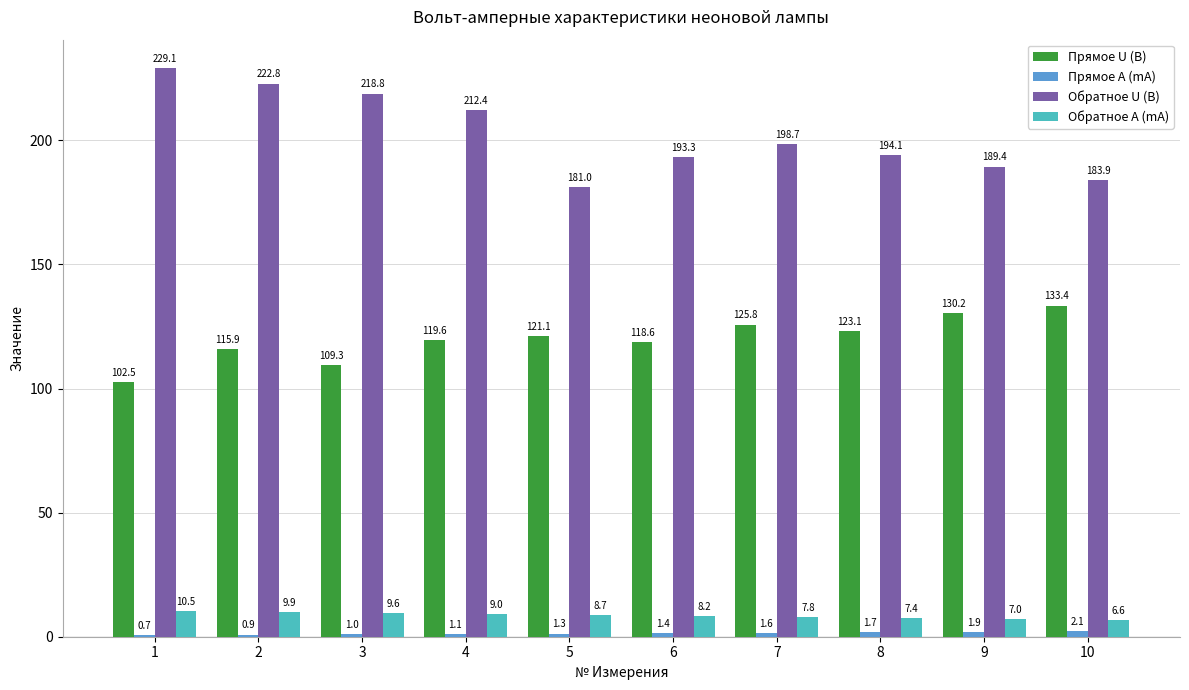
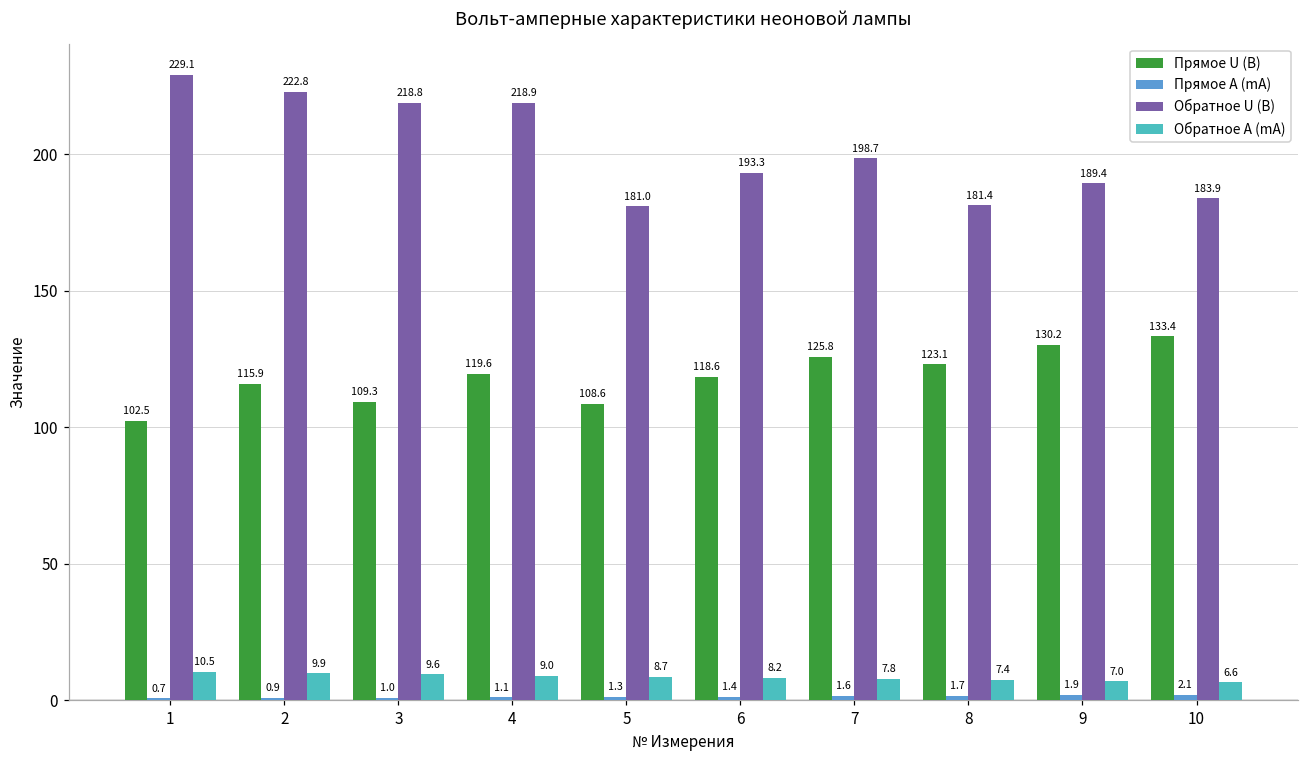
Обратное U (B), 4: 212.4 -> 218.9
Прямое U (B), 5: 121.1 -> 108.6
Обратное U (B), 8: 194.1 -> 181.4
